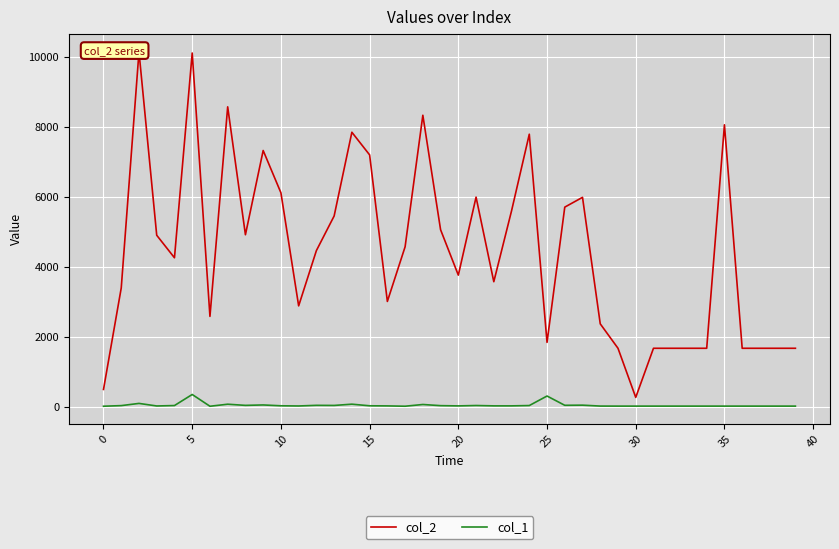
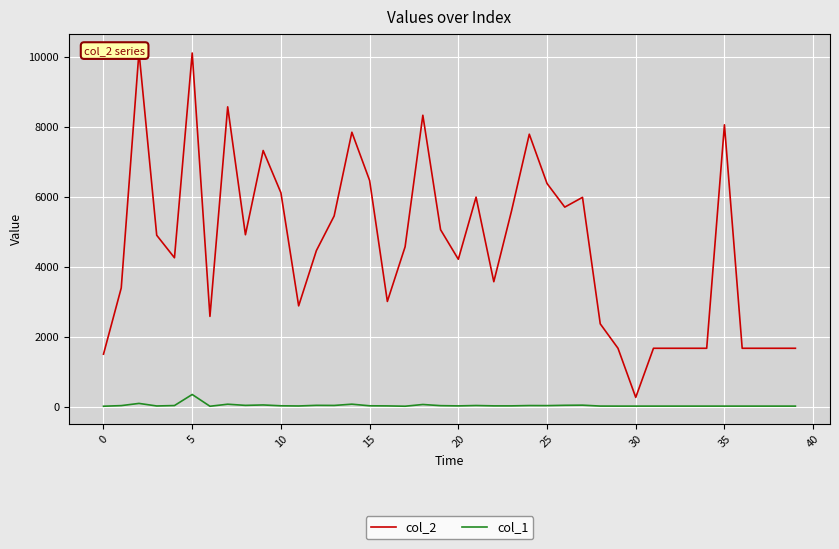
col_2, 0: 500 -> 1500
col_2, 15: 7200 -> 6500
col_2, 20: 3800 -> 4200
col_2, 25: 1800 -> 6400
col_1, 25: 300 -> 0
